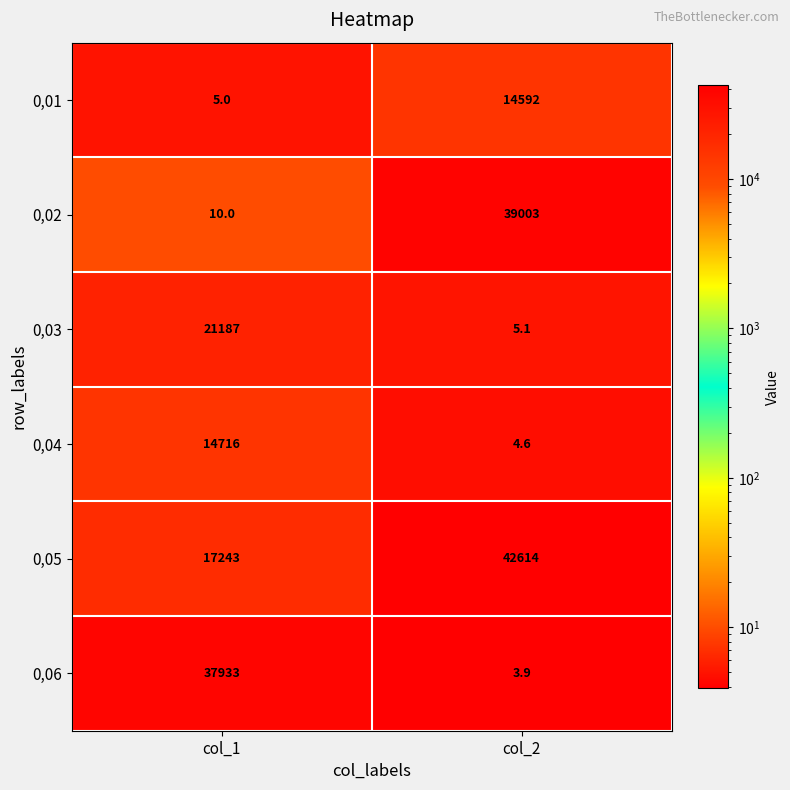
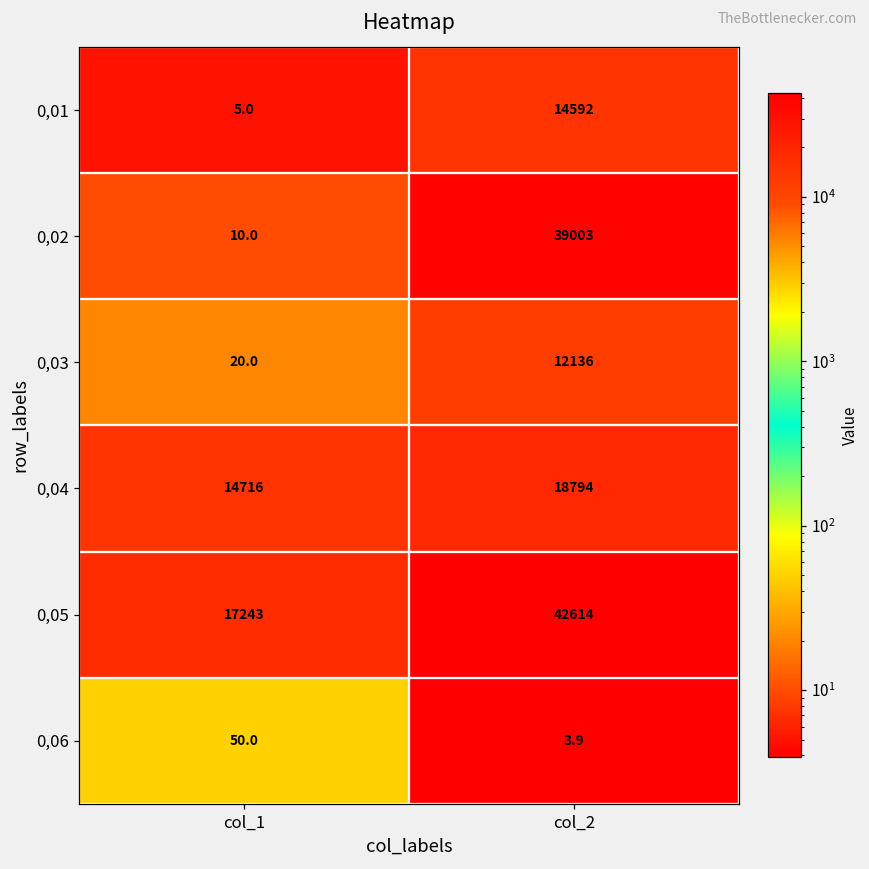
0,03, col_1: 21187 -> 20.0
0,03, col_2: 5.1 -> 12136
0,04, col_2: 4.6 -> 18794
0,06, col_1: 37933 -> 50.0
